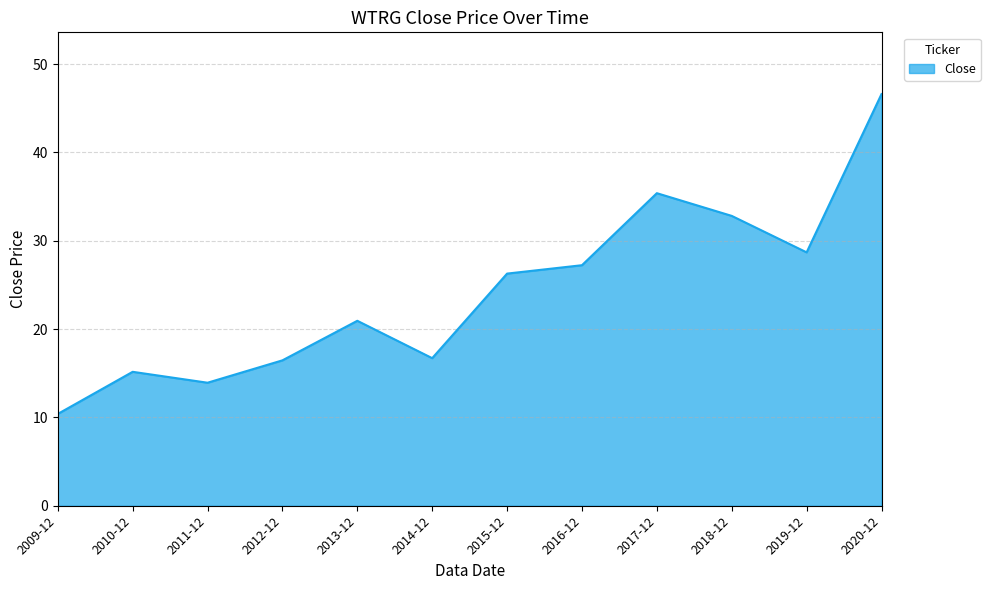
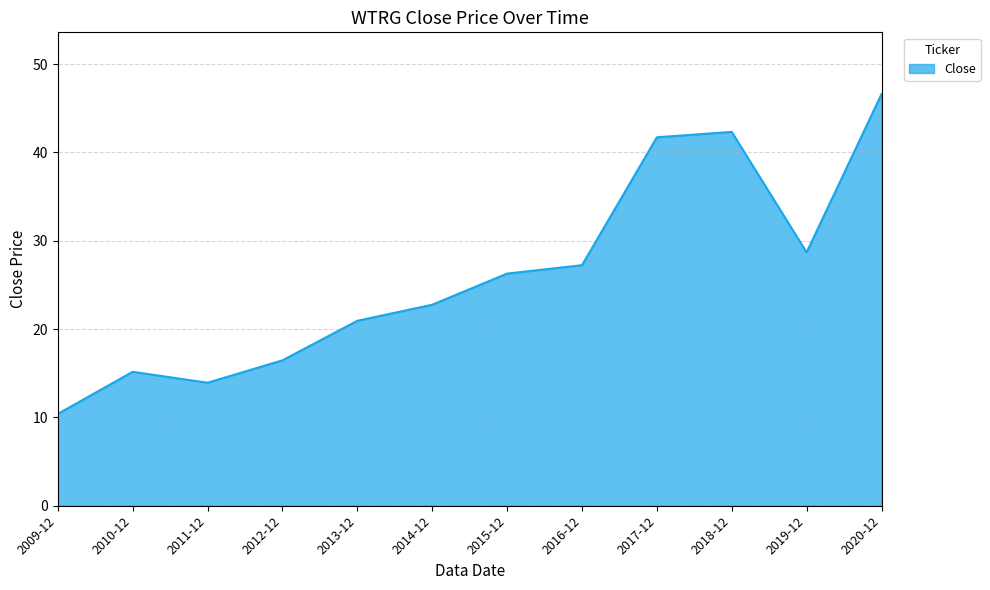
2014-12: 17 -> 23
2017-12: 35 -> 42
2018-12: 33 -> 42
